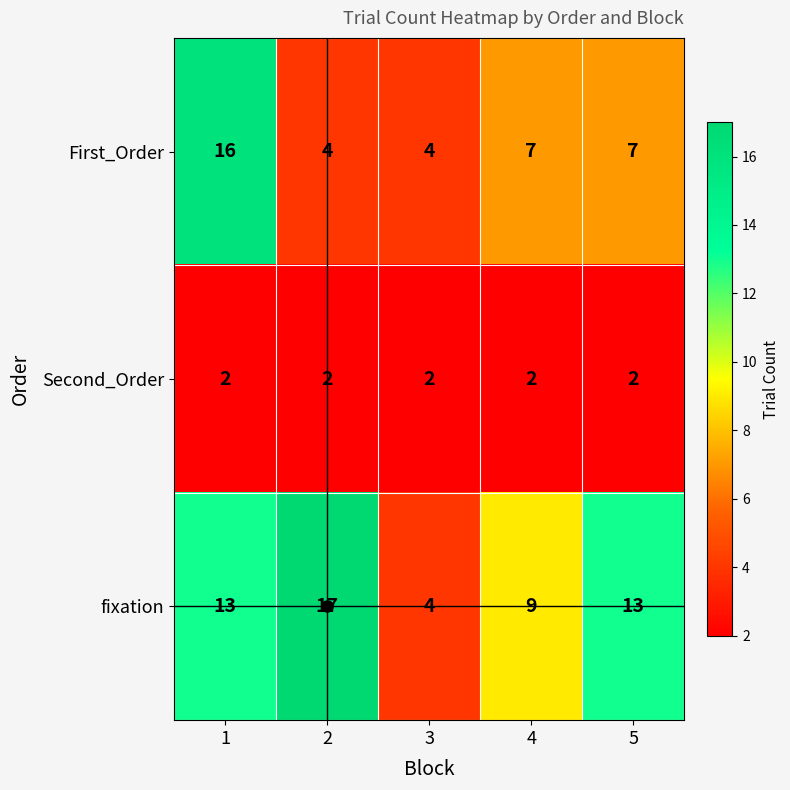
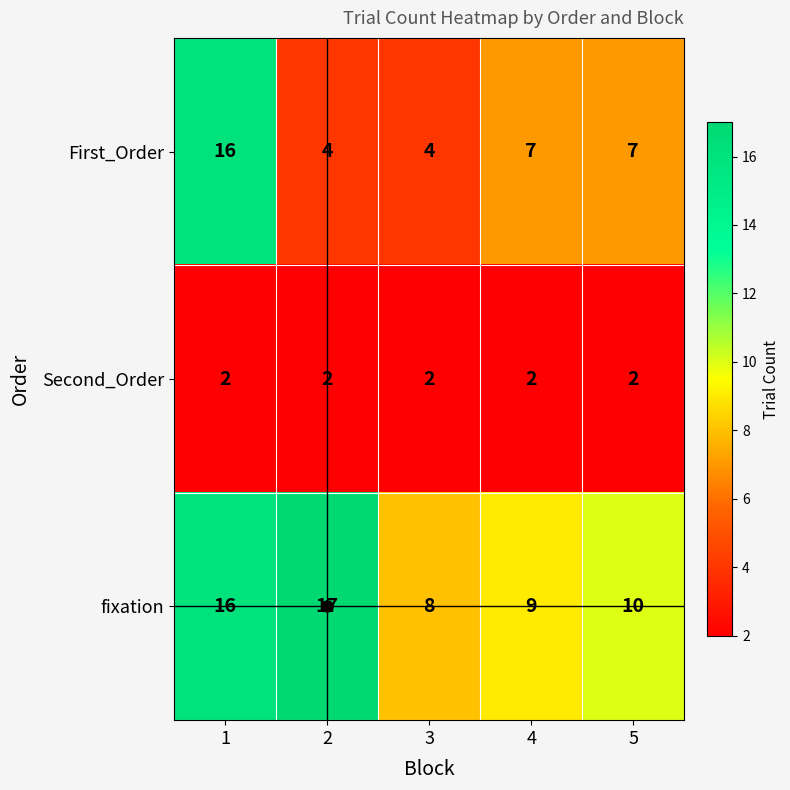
fixation, 1: 13 -> 16
fixation, 3: 4 -> 8
fixation, 5: 13 -> 10
